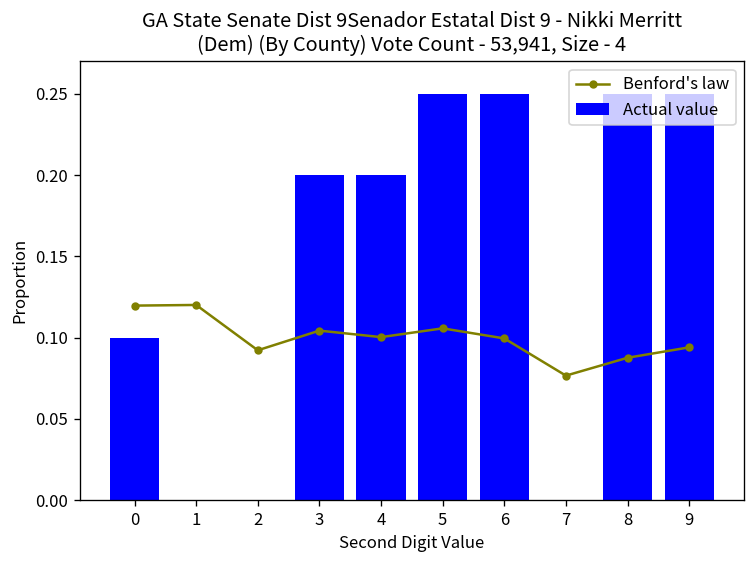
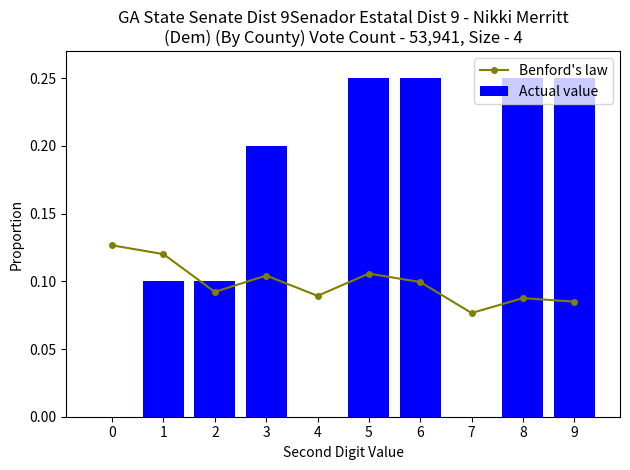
Benford's law, 0: 0.120 -> 0.127
Actual value, 0: 0.1 -> 0.0
Actual value, 1: 0.0 -> 0.1
Actual value, 2: 0.0 -> 0.1
Benford's law, 4: 0.100 -> 0.089
Actual value, 4: 0.2 -> 0.0
Benford's law, 9: 0.094 -> 0.085
